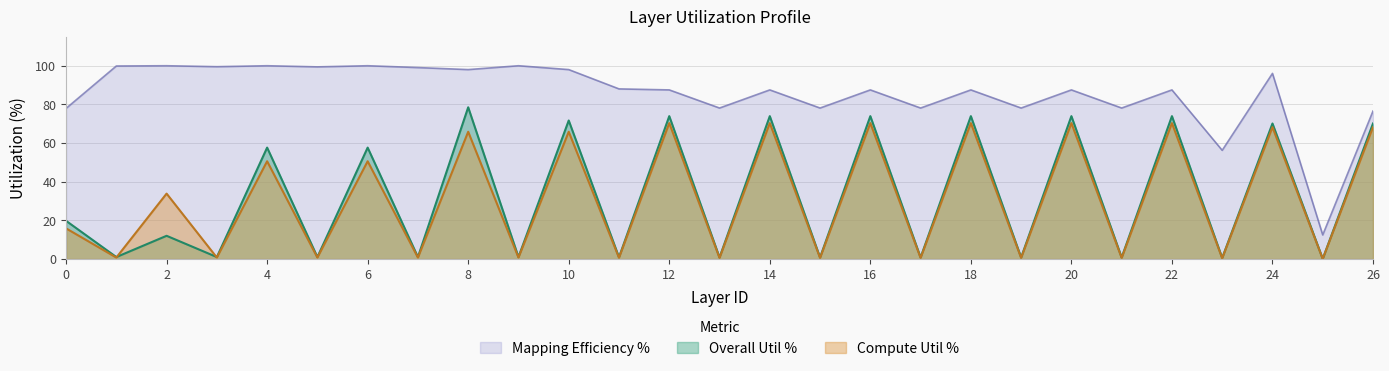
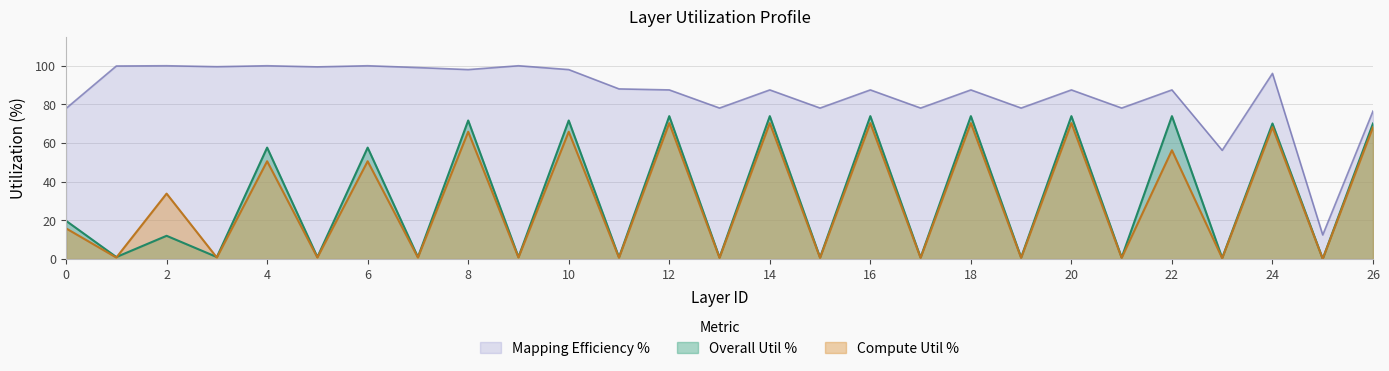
Overall Util %, 8: 79 -> 72
Compute Util %, 22: 70 -> 56
